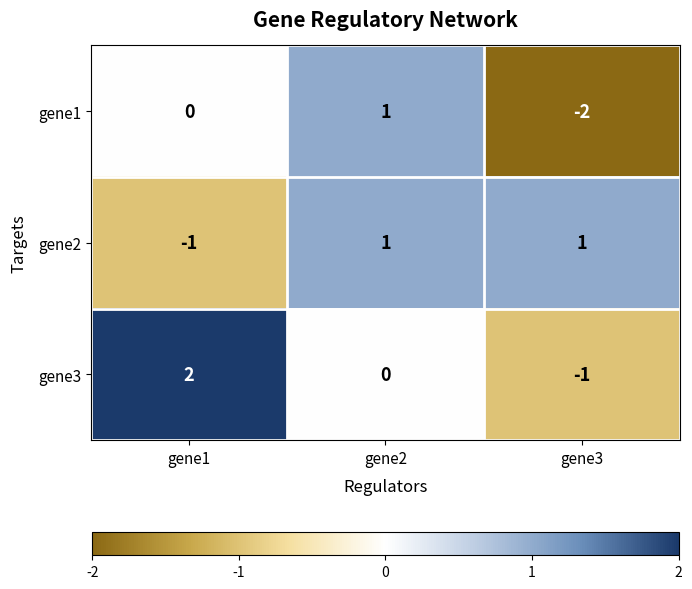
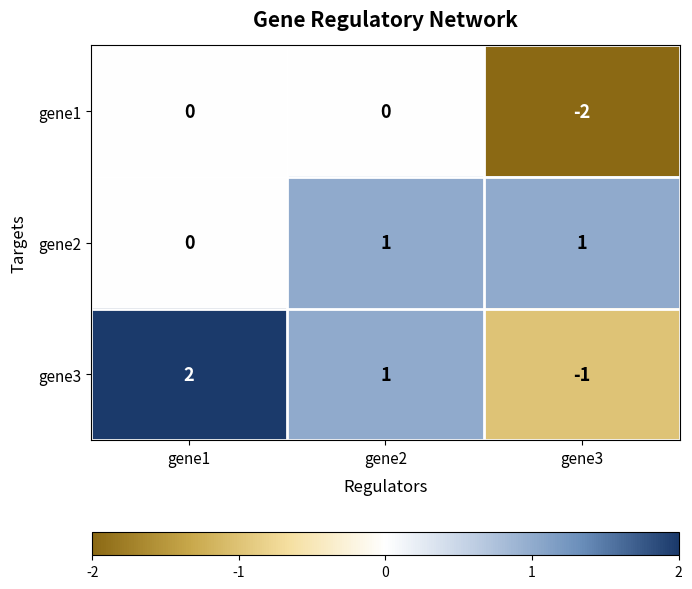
gene1, gene2: 1 -> 0
gene2, gene1: -1 -> 0
gene3, gene2: 0 -> 1
